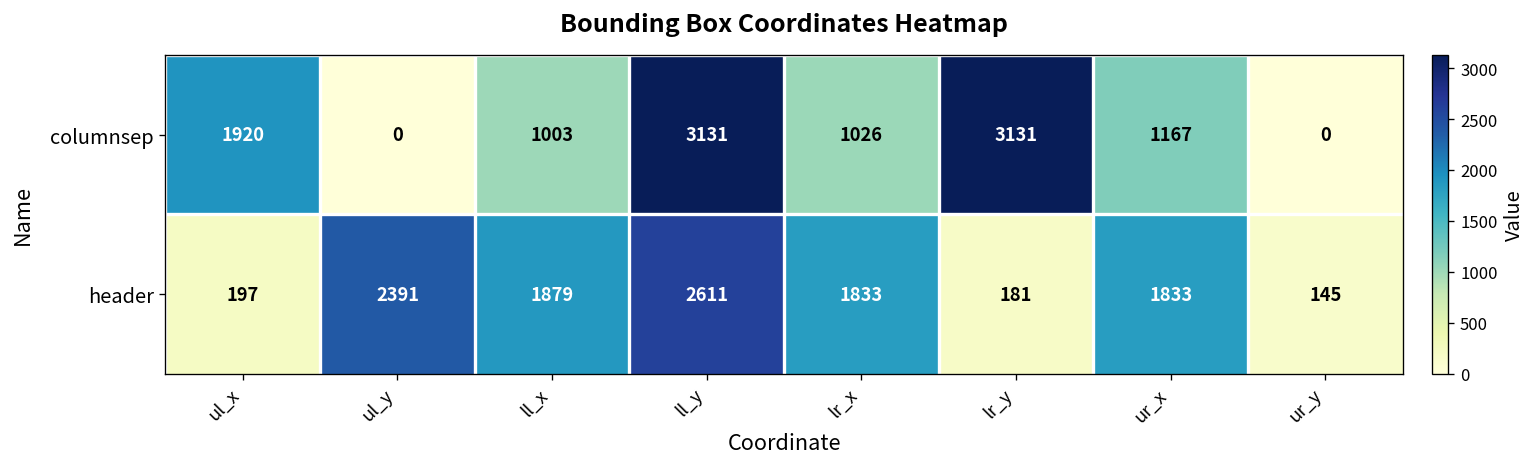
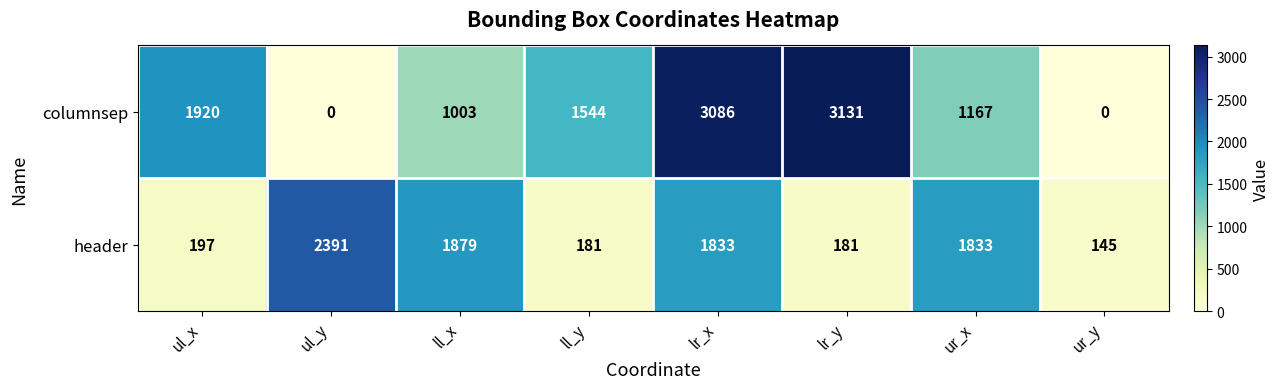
columnsep, ll_y: 3131 -> 1544
columnsep, lr_x: 1026 -> 3086
header, ll_y: 2611 -> 181
